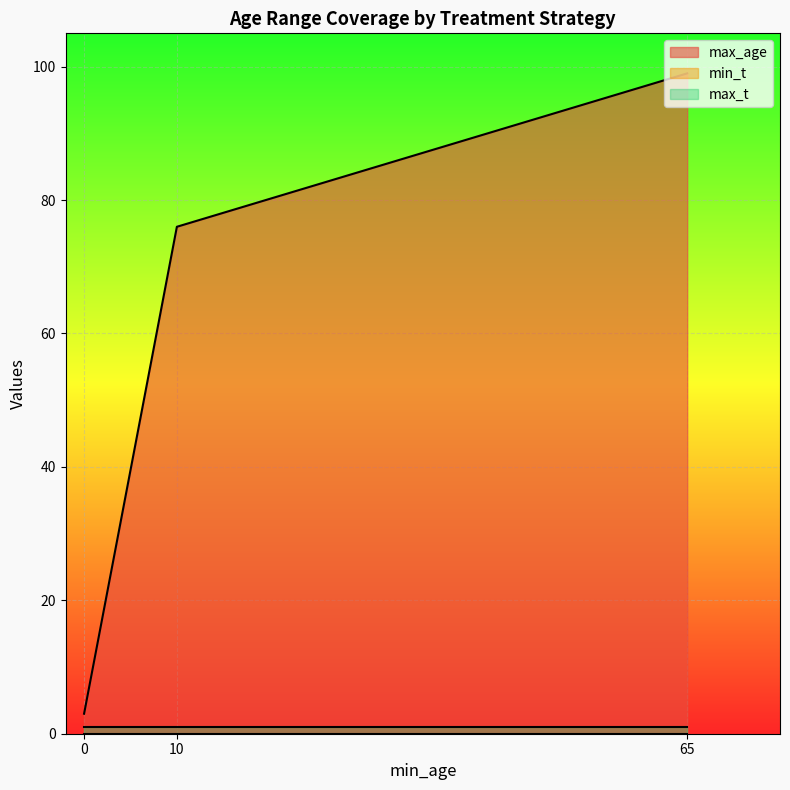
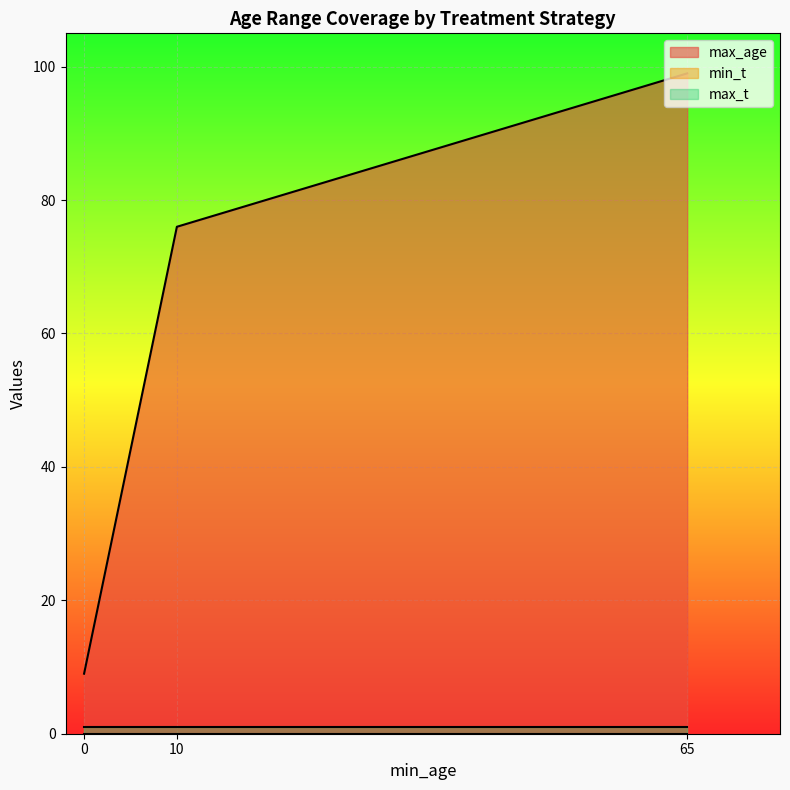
max_age, 0: 3 -> 9
